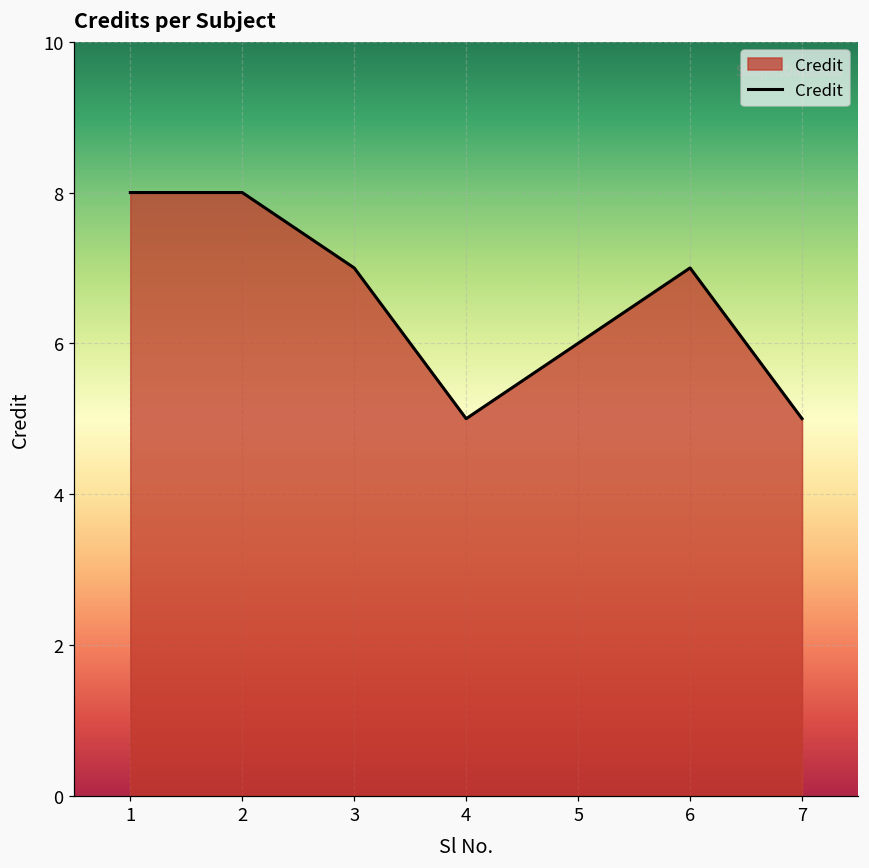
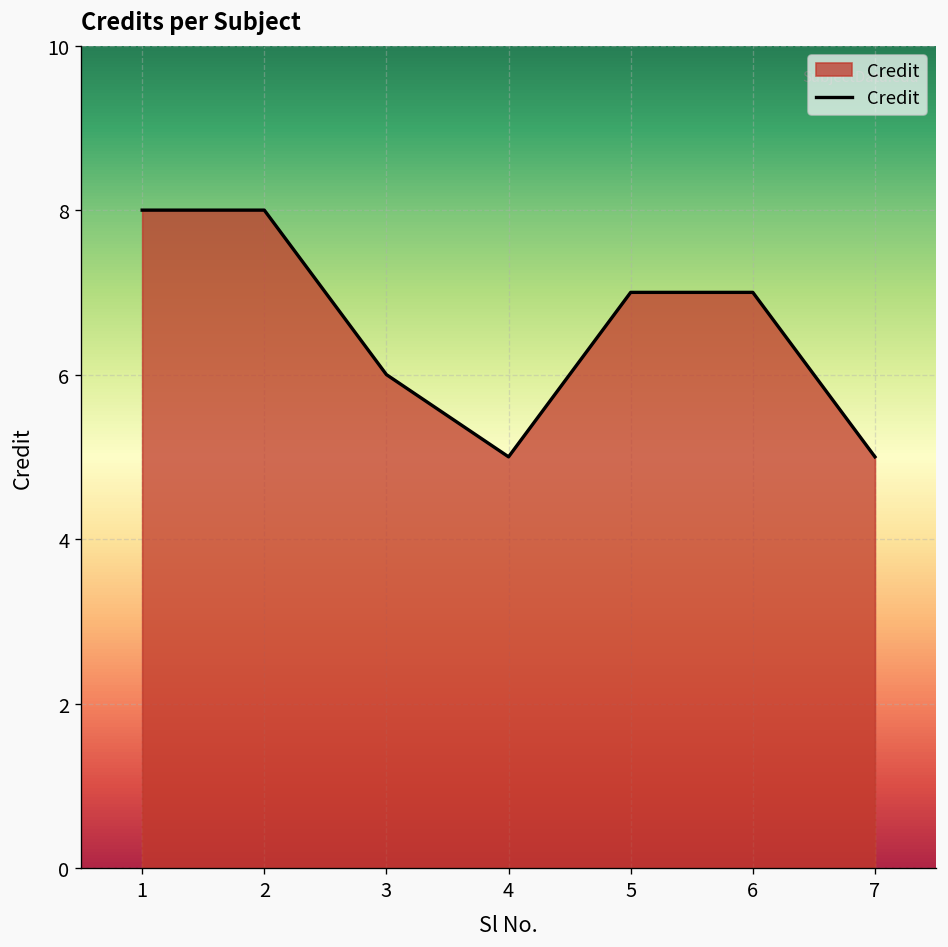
3: 7 -> 6
5: 6 -> 7
